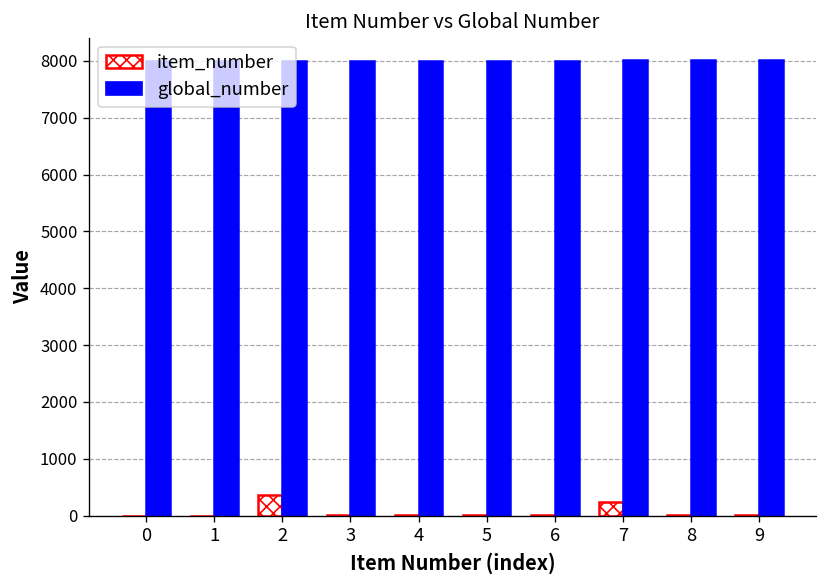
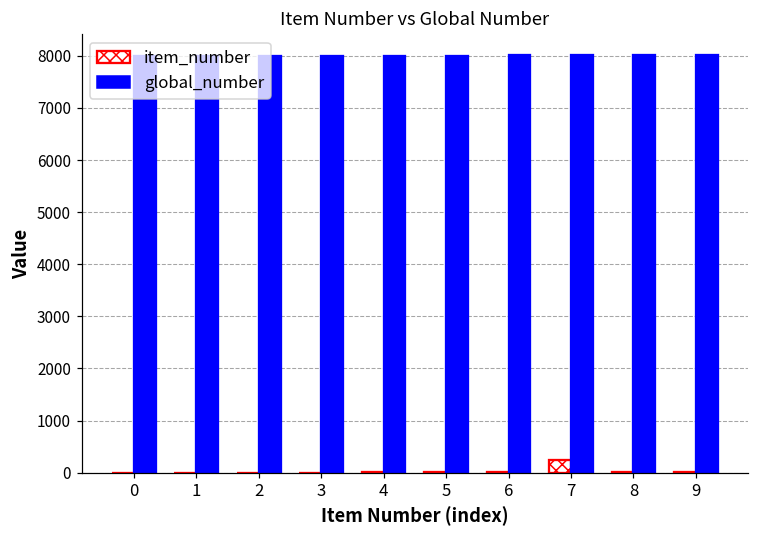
item_number, 2: 400 -> 0
